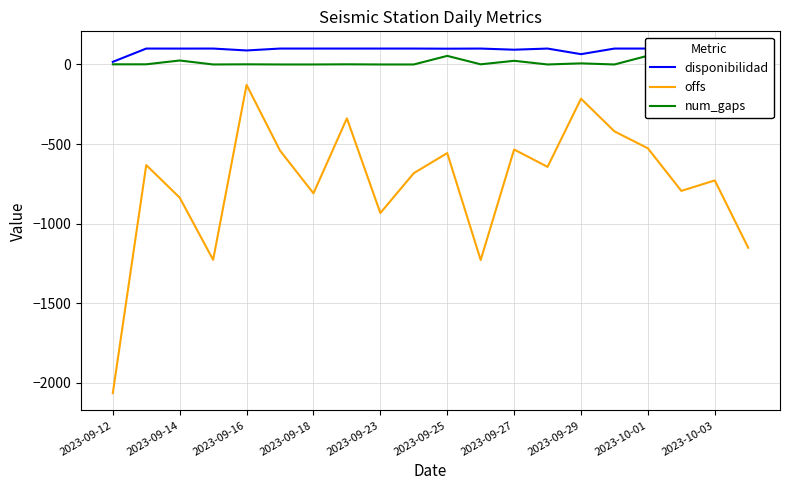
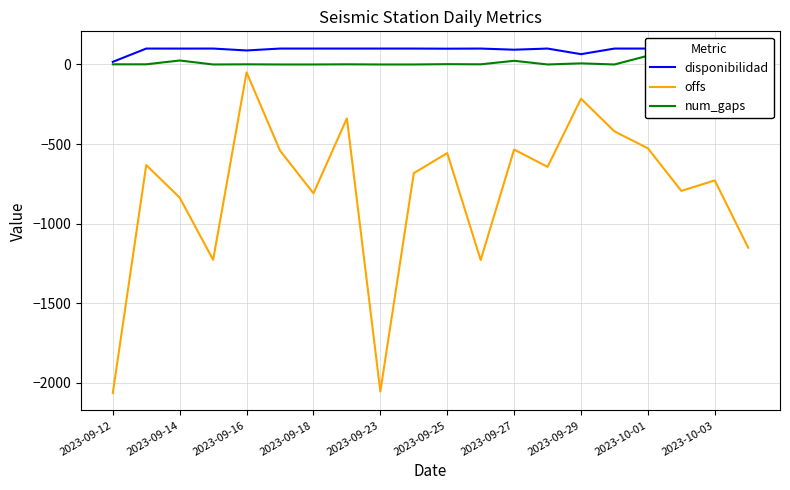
offs, 2023-09-16: -130 -> -50
offs, 2023-09-23: -930 -> -2060
num_gaps, 2023-09-25: 50 -> 0
